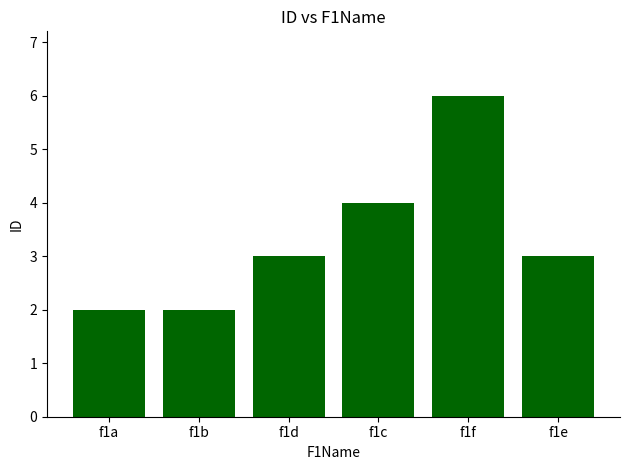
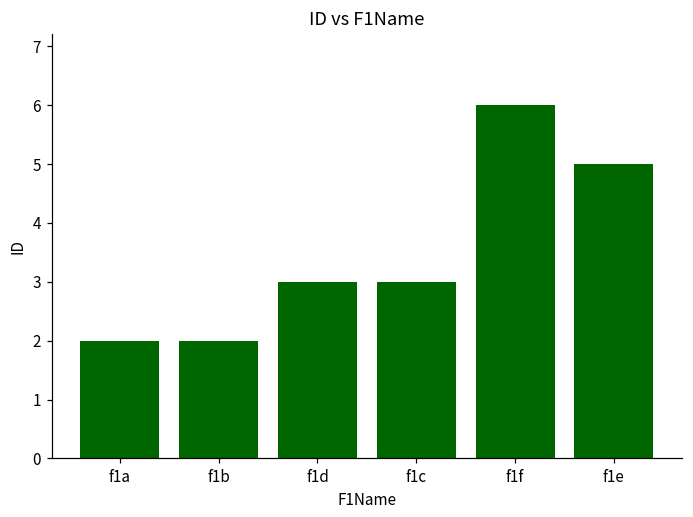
f1c: 4 -> 3
f1e: 3 -> 5
